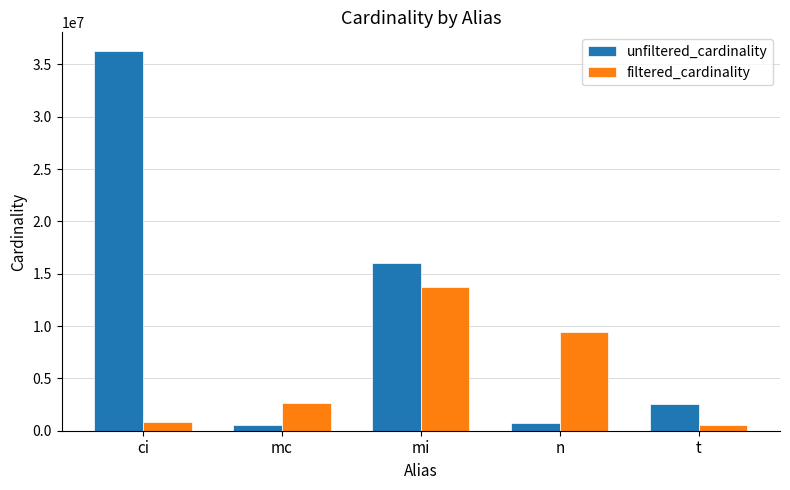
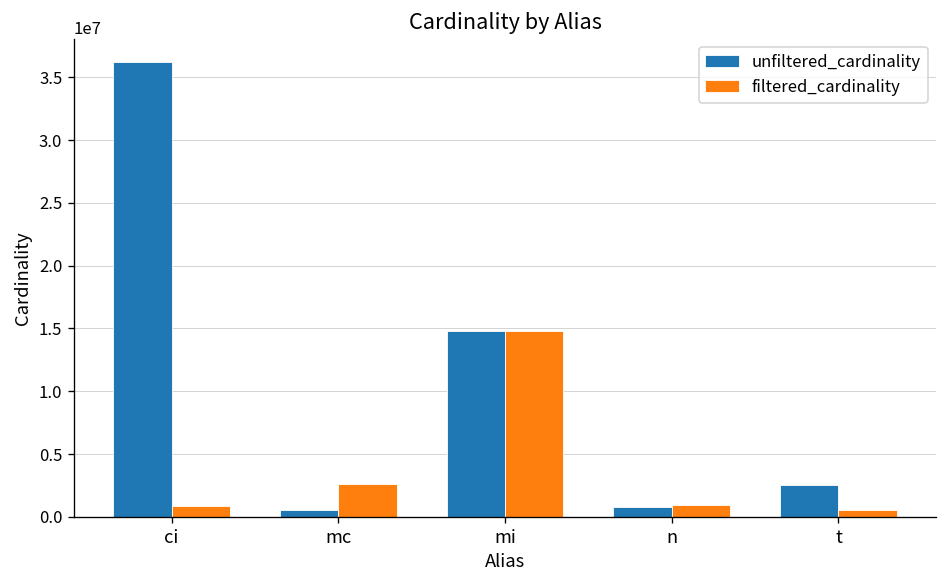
unfiltered_cardinality, mi: 16000000 -> 14800000
filtered_cardinality, mi: 13700000 -> 14800000
filtered_cardinality, n: 9400000 -> 1000000
